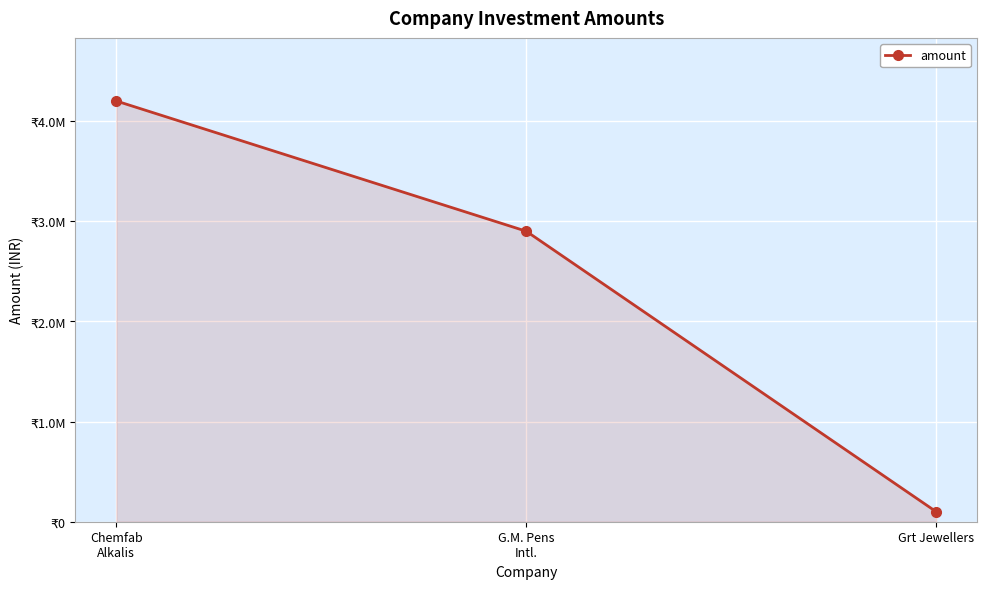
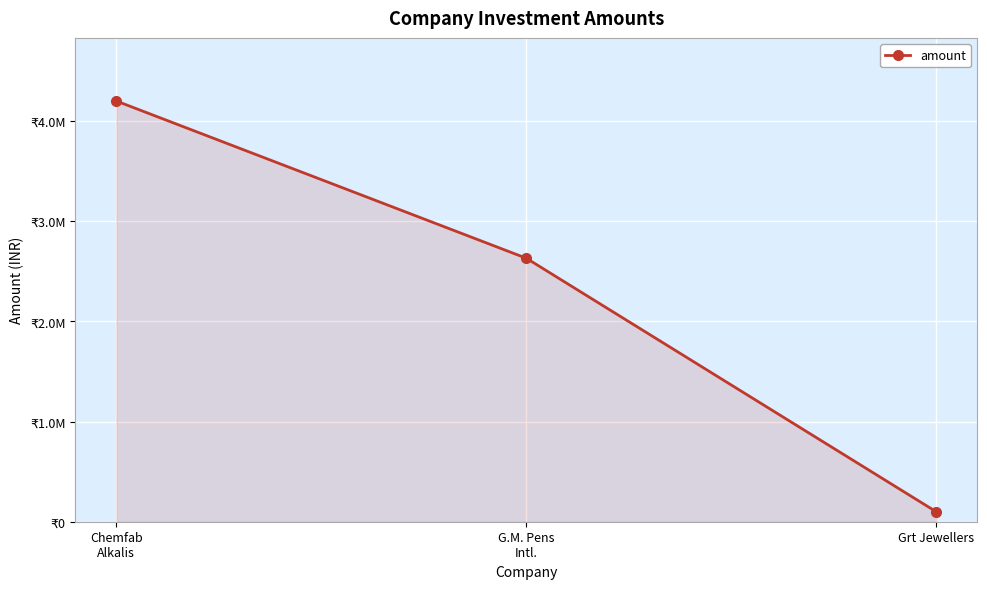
G.M. Pens Intl.: ₹2900000 -> ₹2630000
